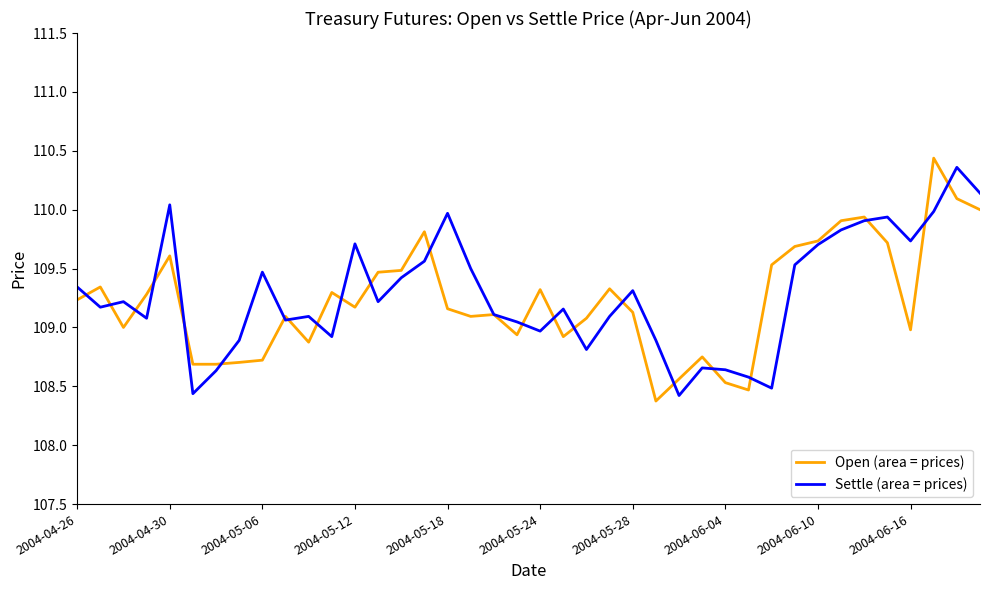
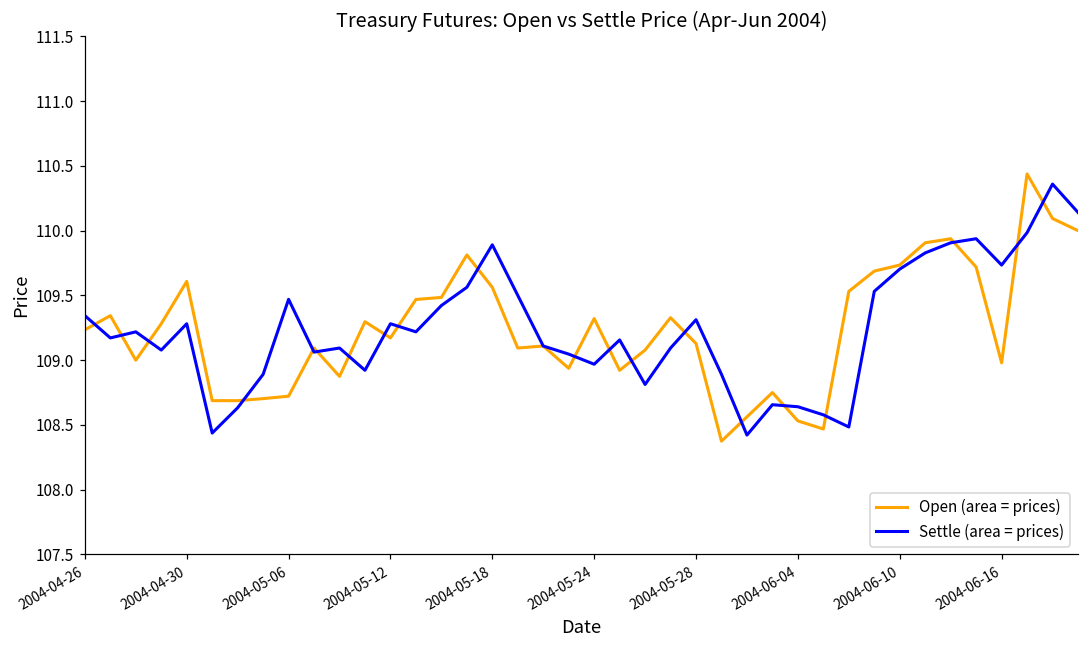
Settle (area = prices), 2004-04-30: 110.04 -> 109.28
Settle (area = prices), 2004-05-12: 109.71 -> 109.28
Open (area = prices), 2004-05-18: 109.16 -> 109.56
Settle (area = prices), 2004-05-18: 109.97 -> 109.89
